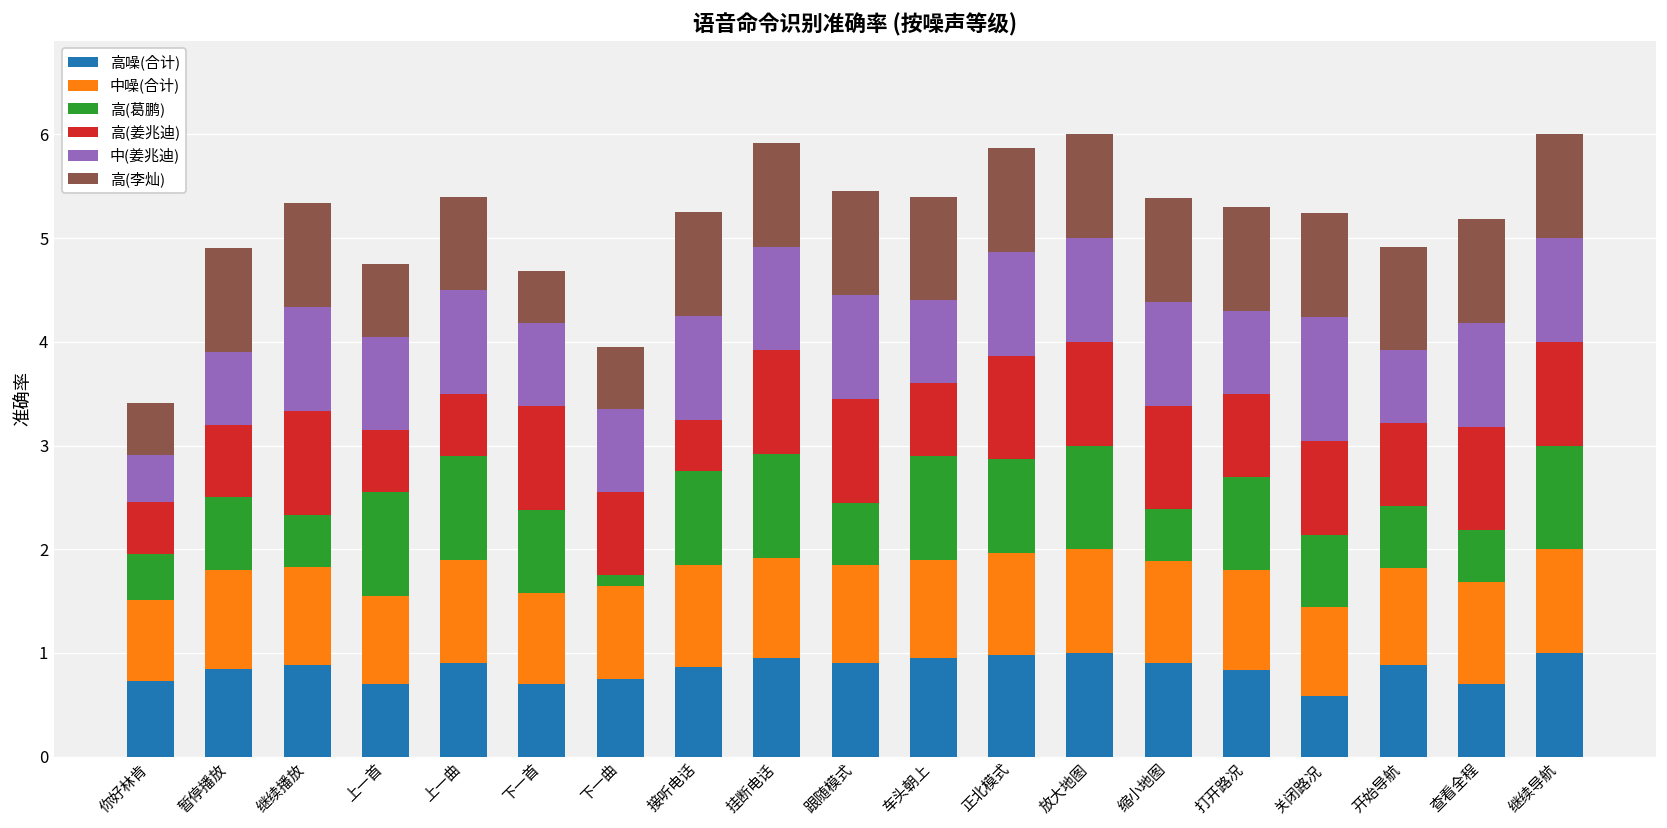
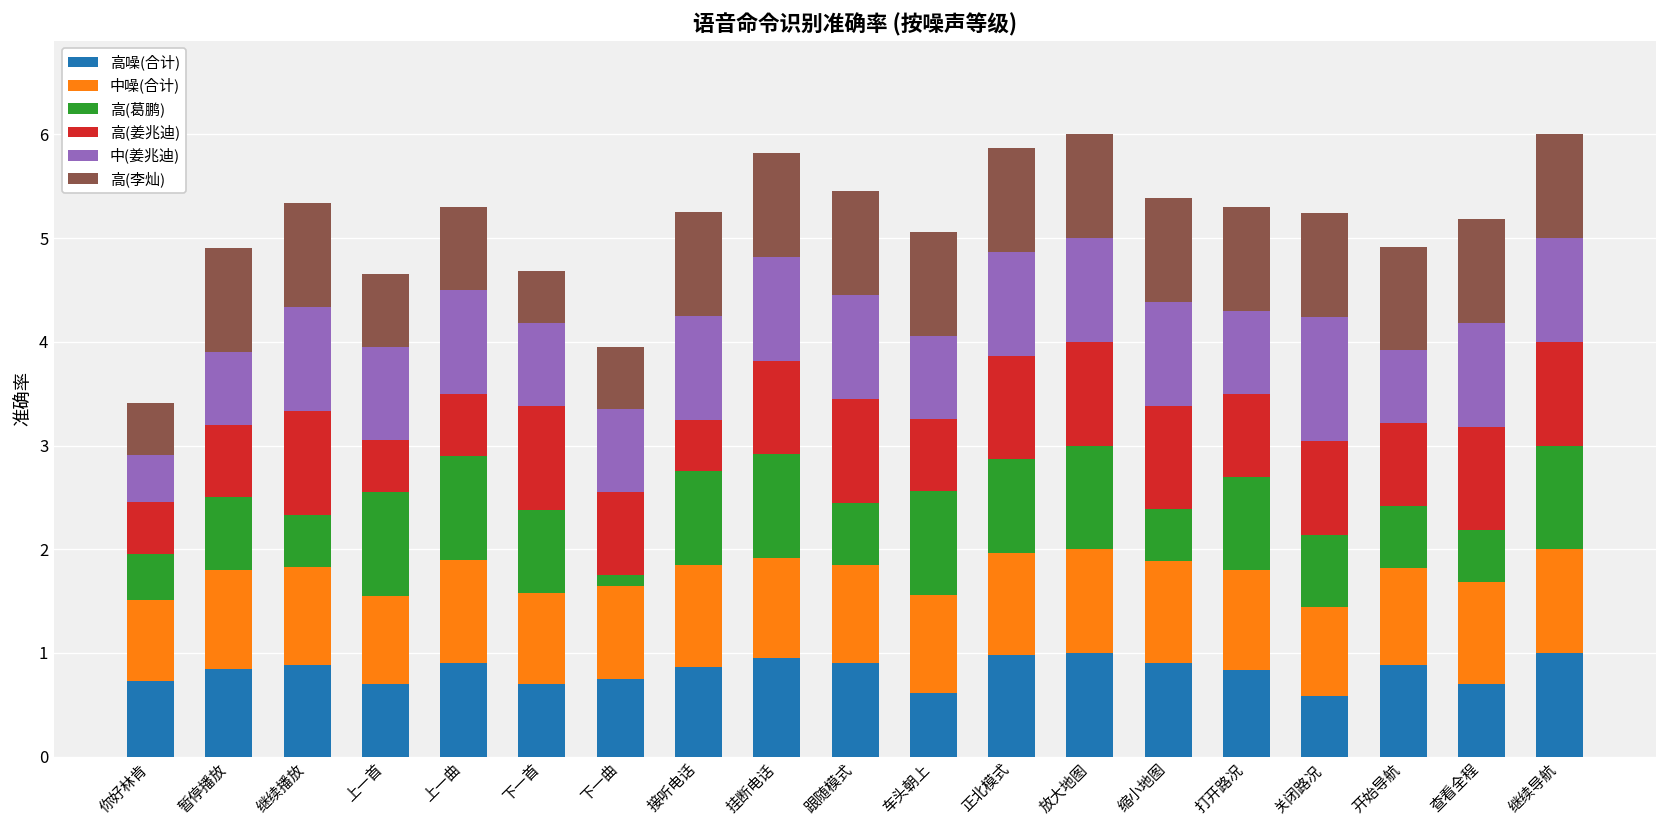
高(姜兆迪), 上一首: 0.6 -> 0.5
高(李灿), 上一曲: 0.9 -> 0.8
高(姜兆迪), 挂断电话: 1.0 -> 0.9
高噪(合计), 车头朝上: 1.0 -> 0.6
